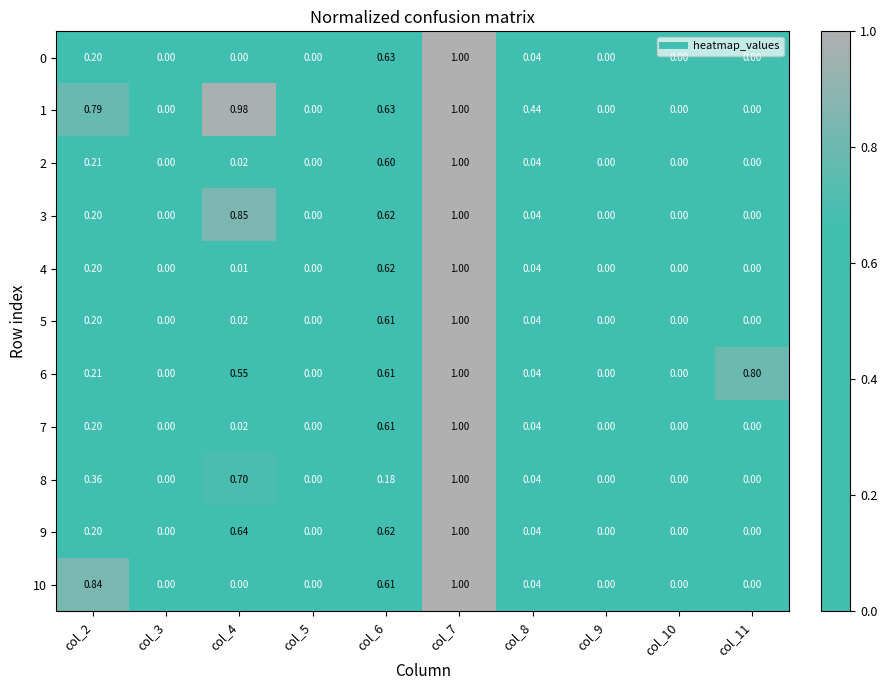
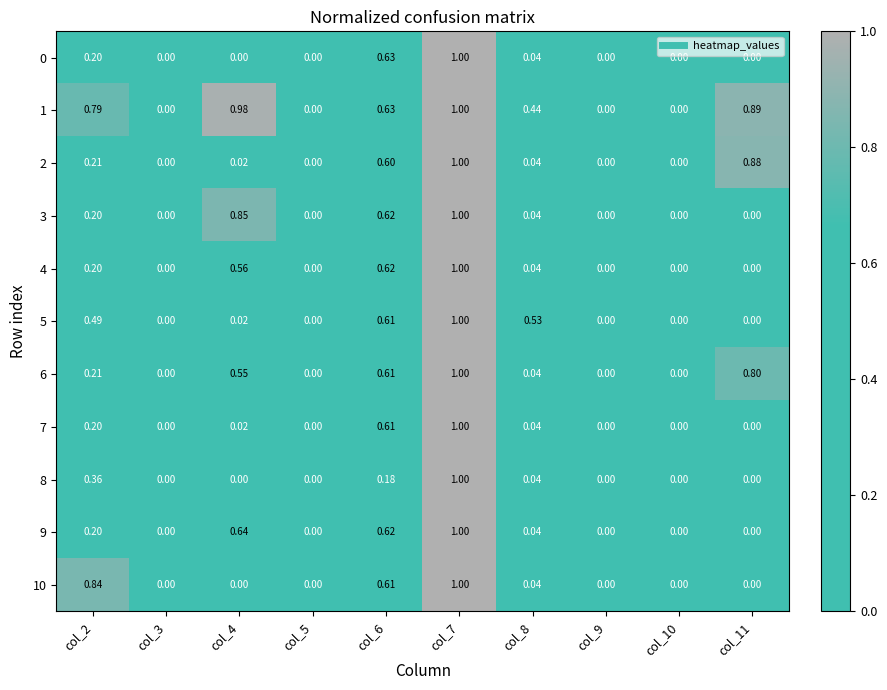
1, col_11: 0.00 -> 0.89
2, col_11: 0.00 -> 0.88
4, col_4: 0.01 -> 0.56
5, col_2: 0.20 -> 0.49
5, col_8: 0.04 -> 0.53
8, col_4: 0.70 -> 0.00
